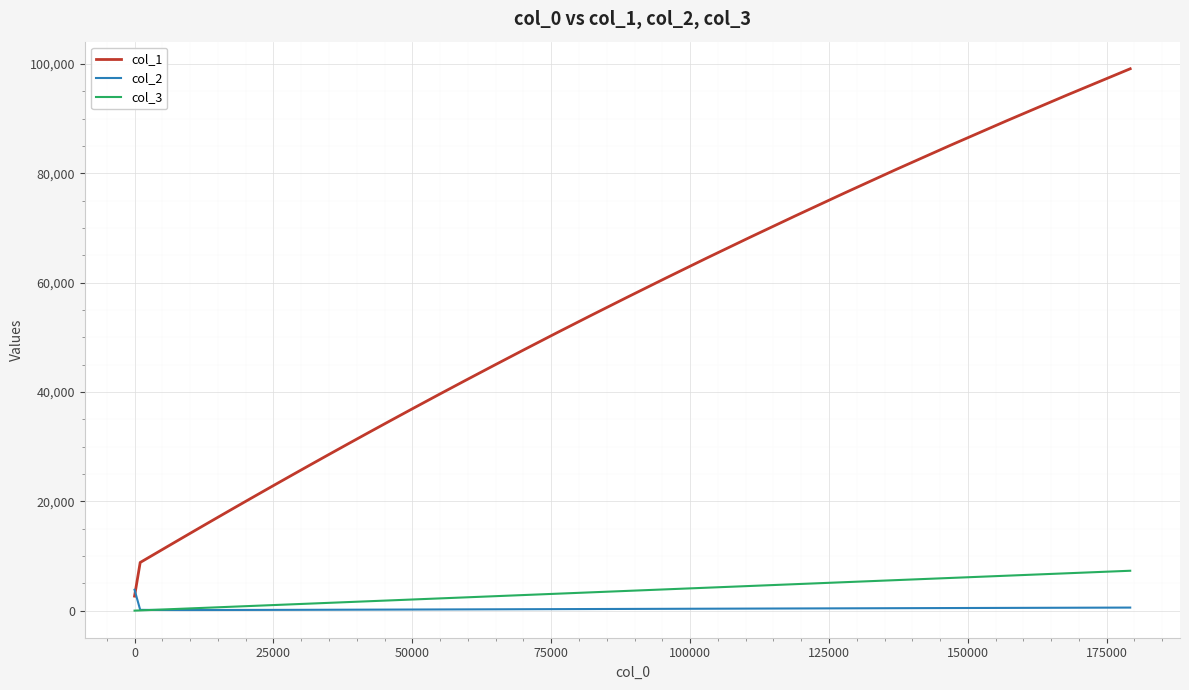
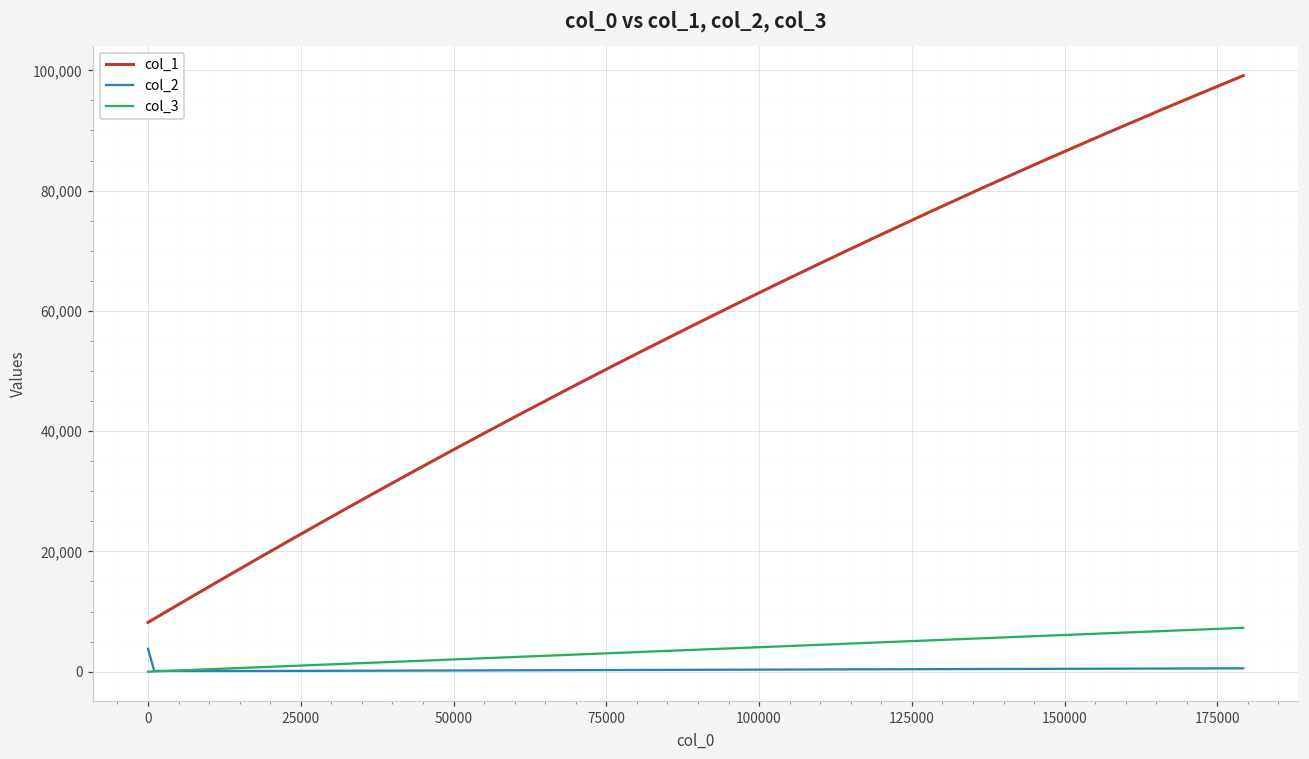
col_1, 0: 3,000 -> 8,000
